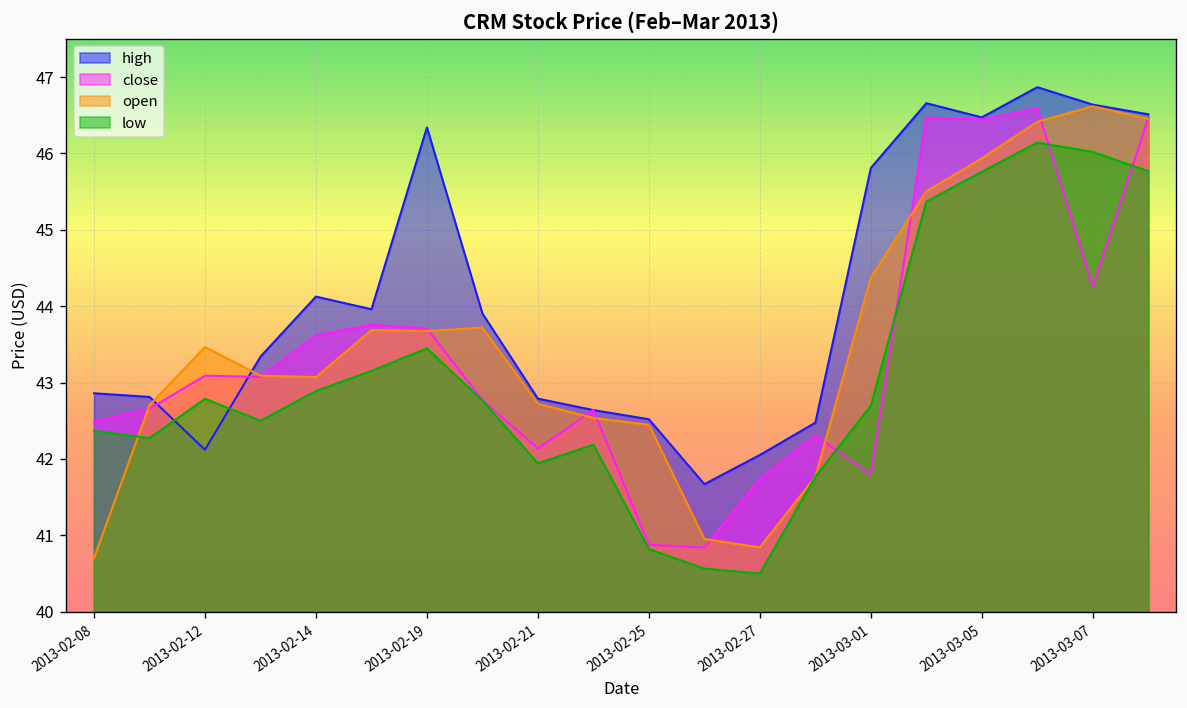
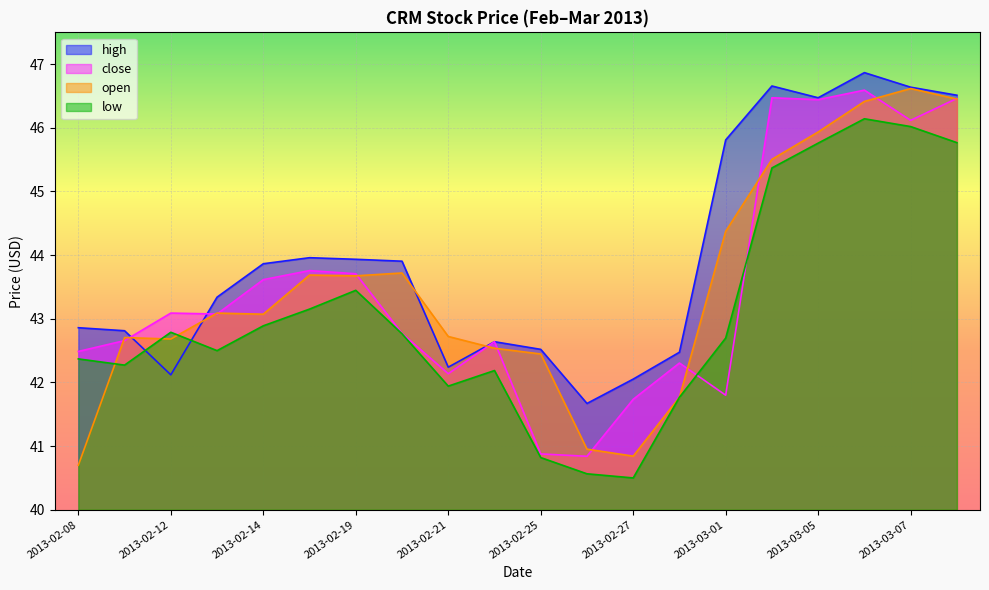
open, 2013-02-12: 43.5 -> 42.7
high, 2013-02-14: 44.1 -> 43.9
high, 2013-02-19: 46.3 -> 43.9
high, 2013-02-21: 42.8 -> 42.2
close, 2013-03-07: 44.3 -> 46.1
